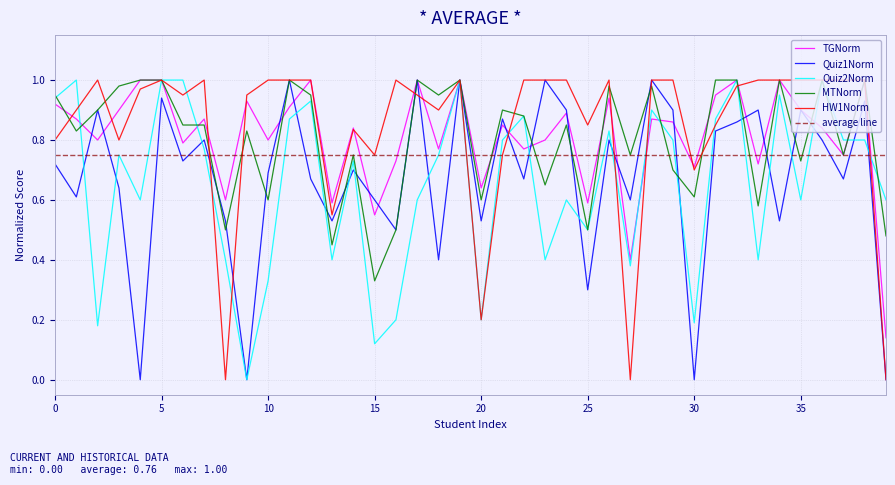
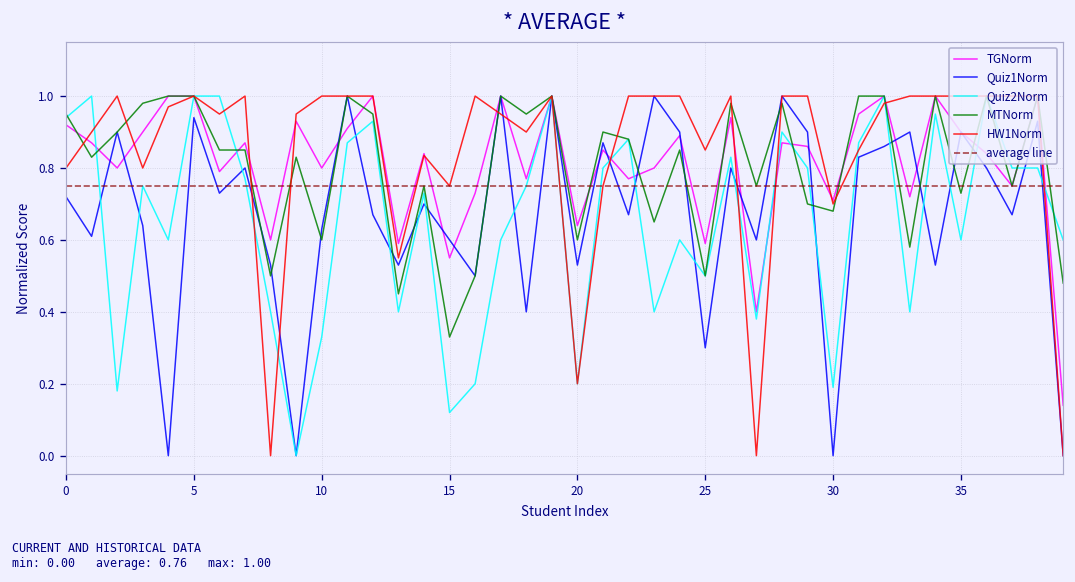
Quiz1Norm, 10: 0.69 -> 0.63
MTNorm, 30: 0.61 -> 0.68
